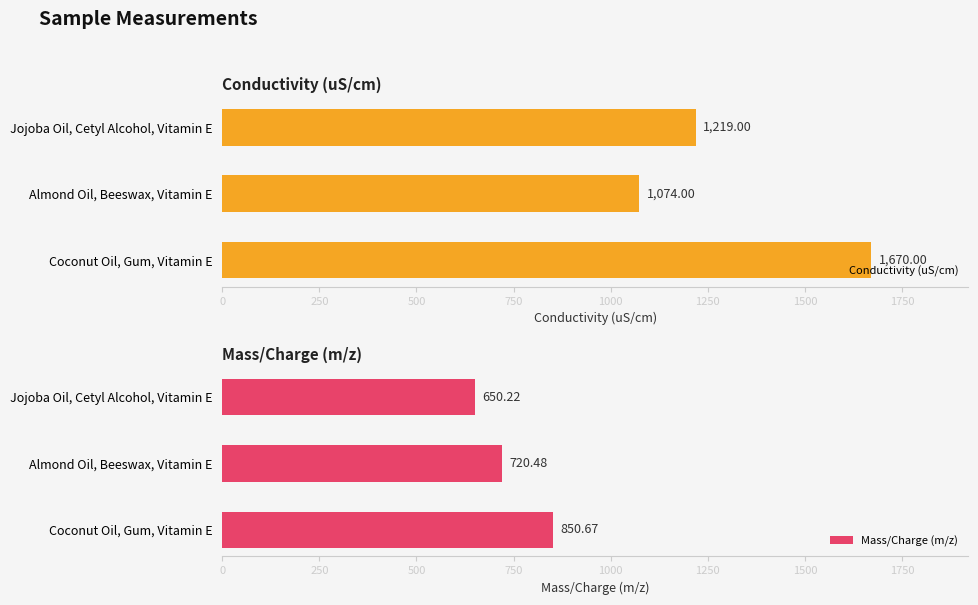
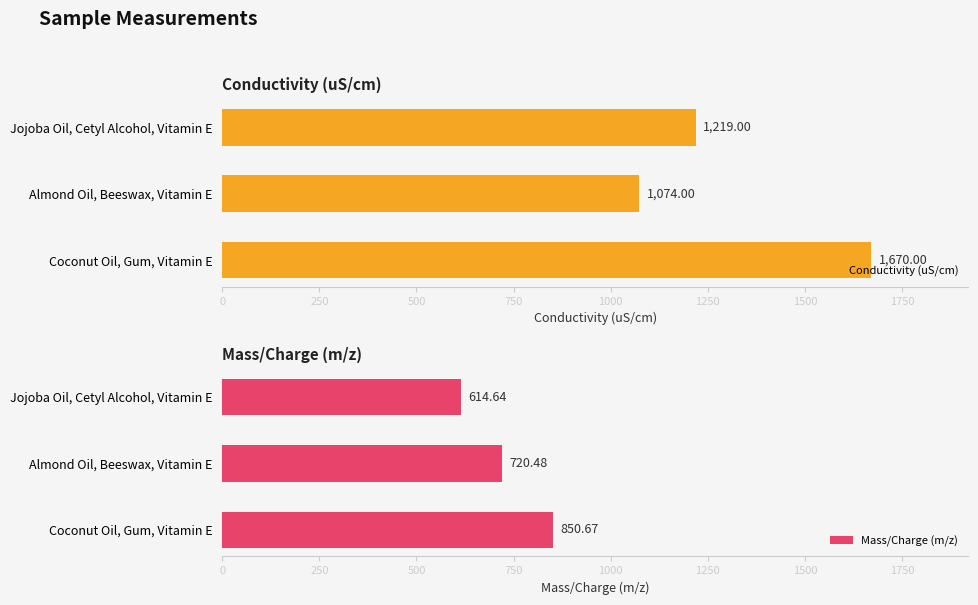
Mass/Charge (m/z), Jojoba Oil, Cetyl Alcohol, Vitamin E: 650.22 -> 614.64
